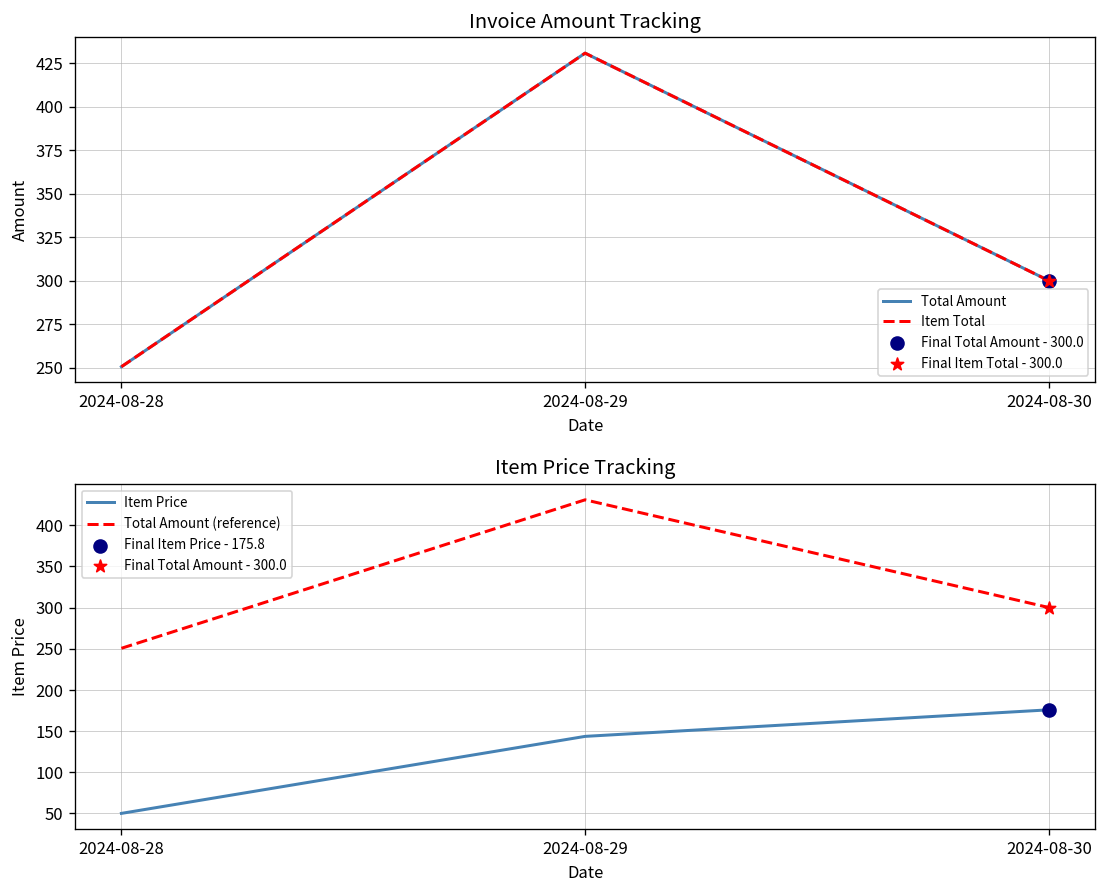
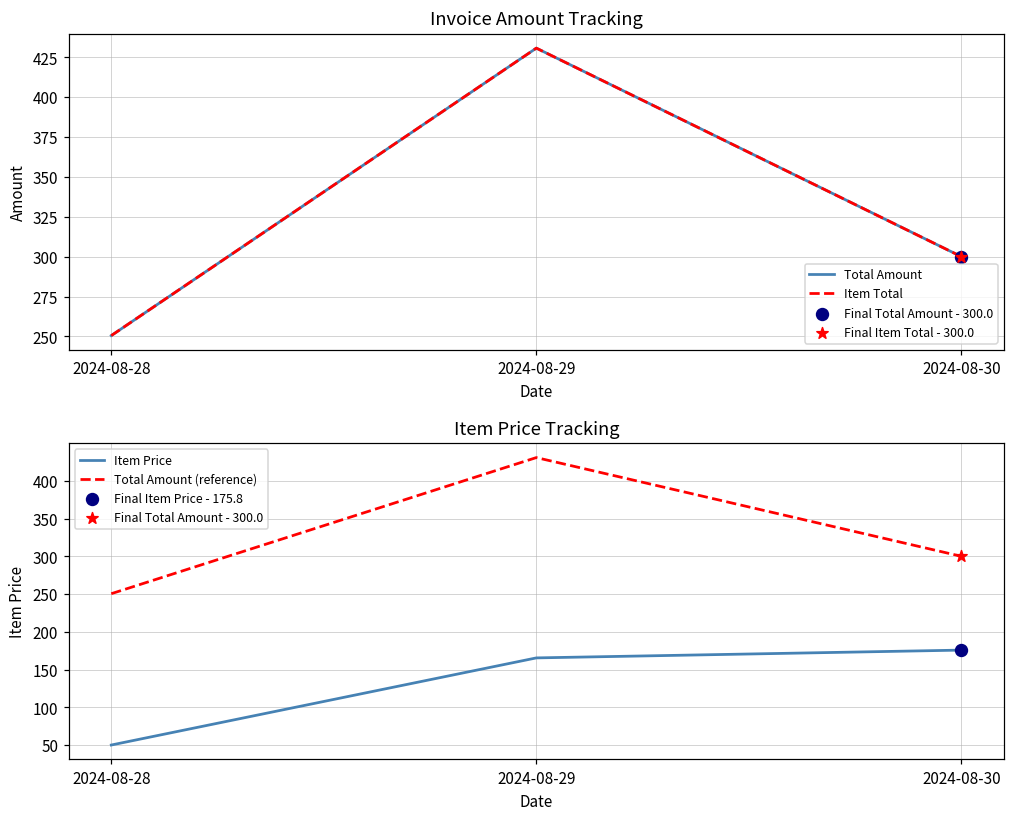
Item Price Tracking, Item Price, 2024-08-29: 140 -> 170
